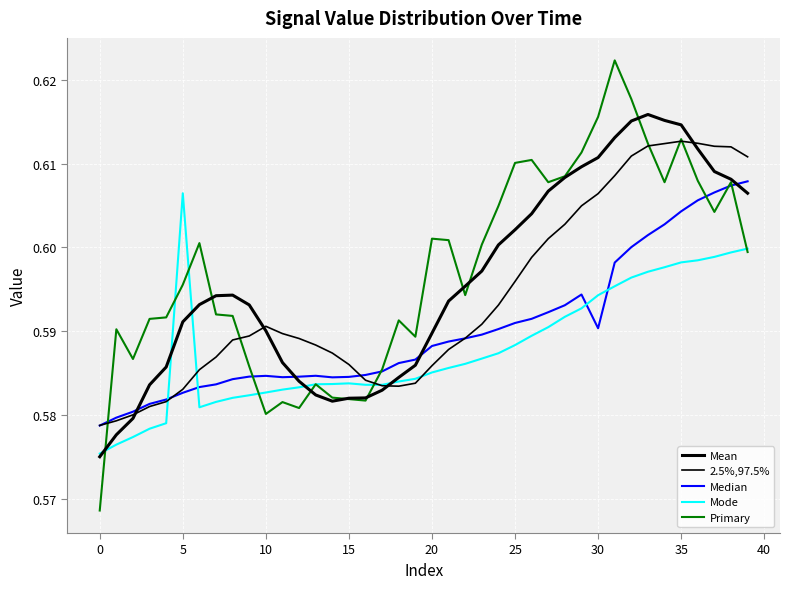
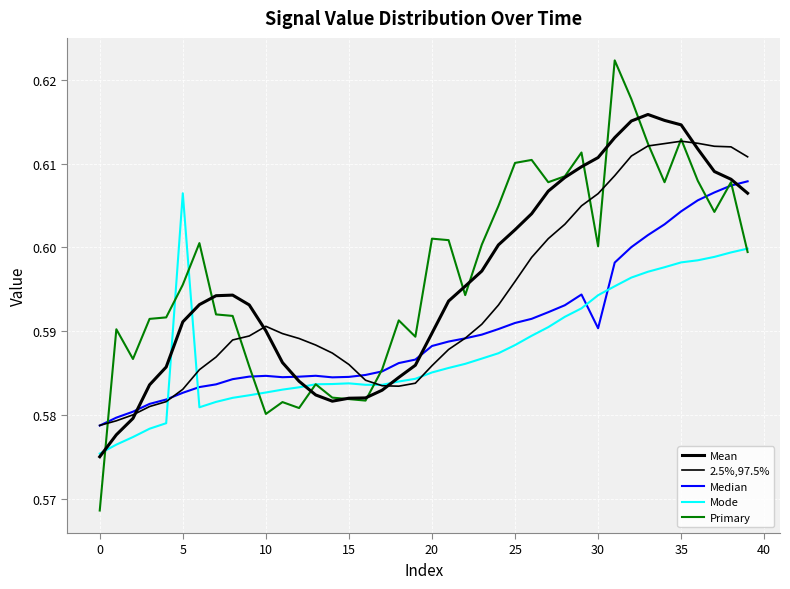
Primary, 30: 0.616 -> 0.600
